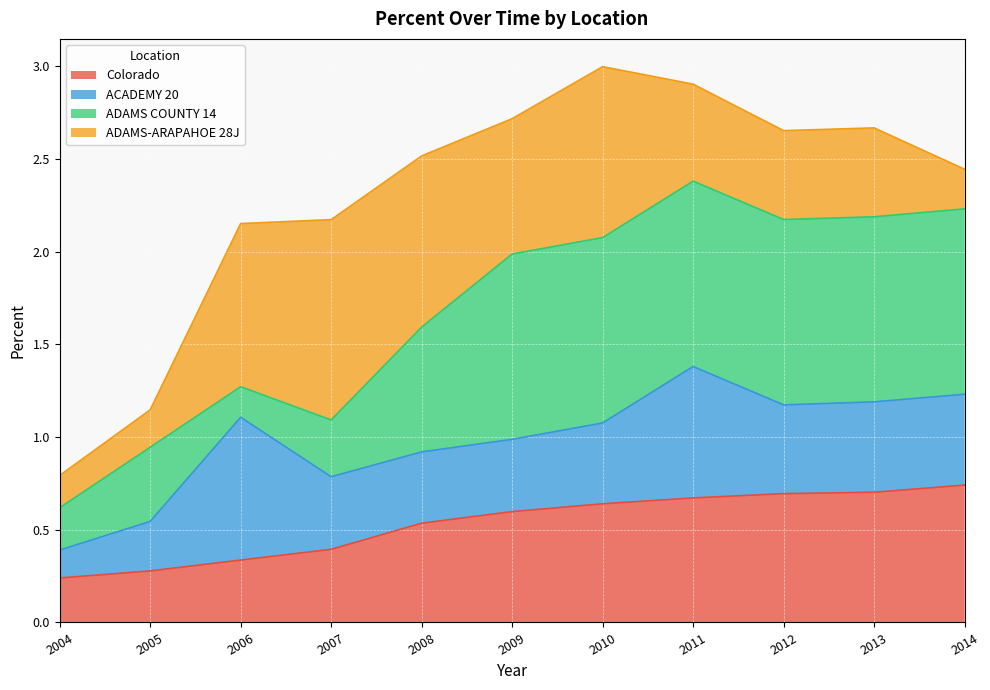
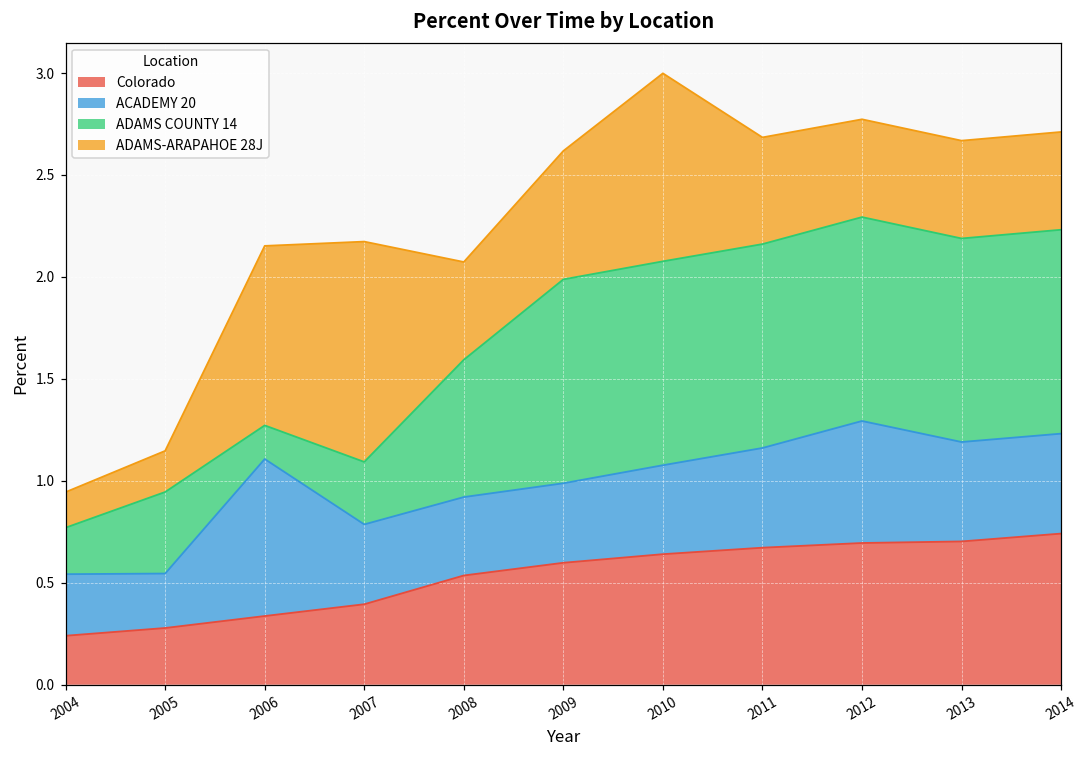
ACADEMY 20, 2004: 0.15 -> 0.30
ADAMS-ARAPAHOE 28J, 2008: 0.92 -> 0.48
ADAMS-ARAPAHOE 28J, 2009: 0.73 -> 0.63
ACADEMY 20, 2011: 0.71 -> 0.49
ACADEMY 20, 2012: 0.48 -> 0.60
ADAMS-ARAPAHOE 28J, 2014: 0.21 -> 0.48
